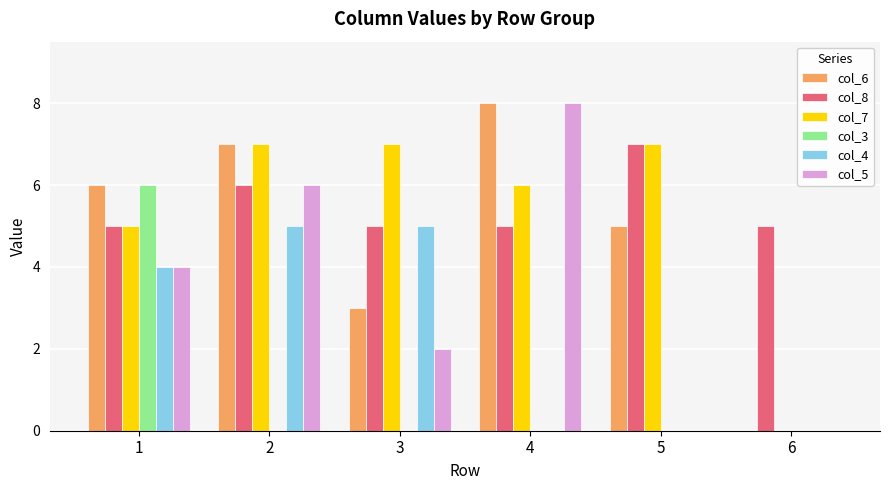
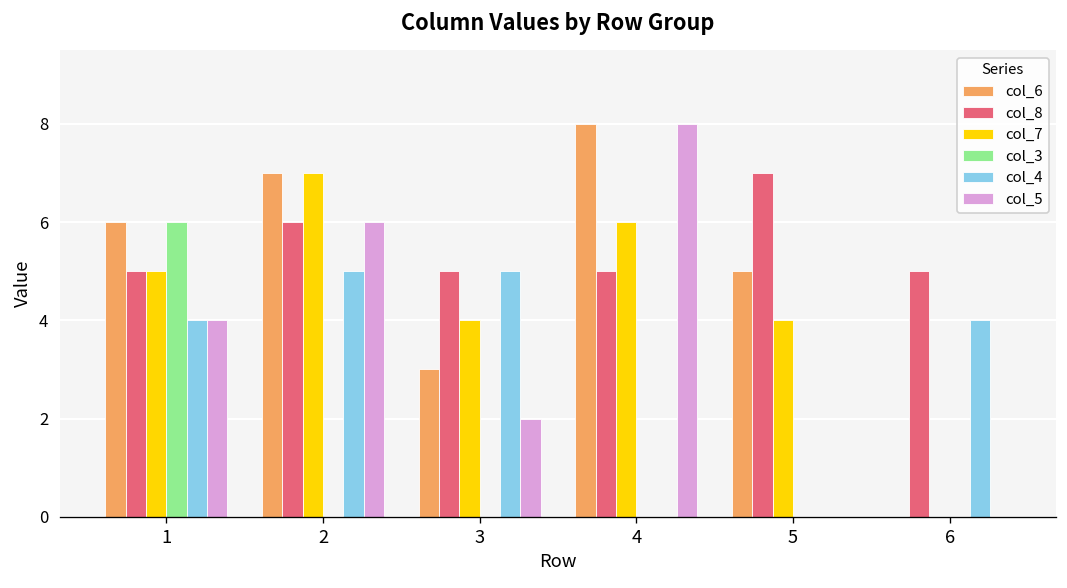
col_7, 3: 7 -> 4
col_7, 5: 7 -> 4
col_4, 6: 0 -> 4
